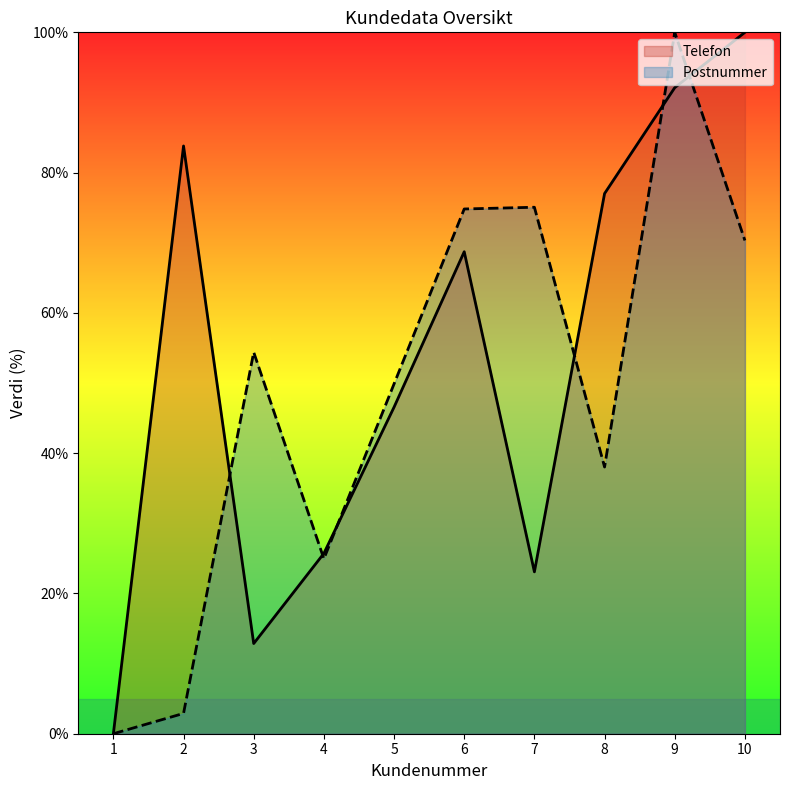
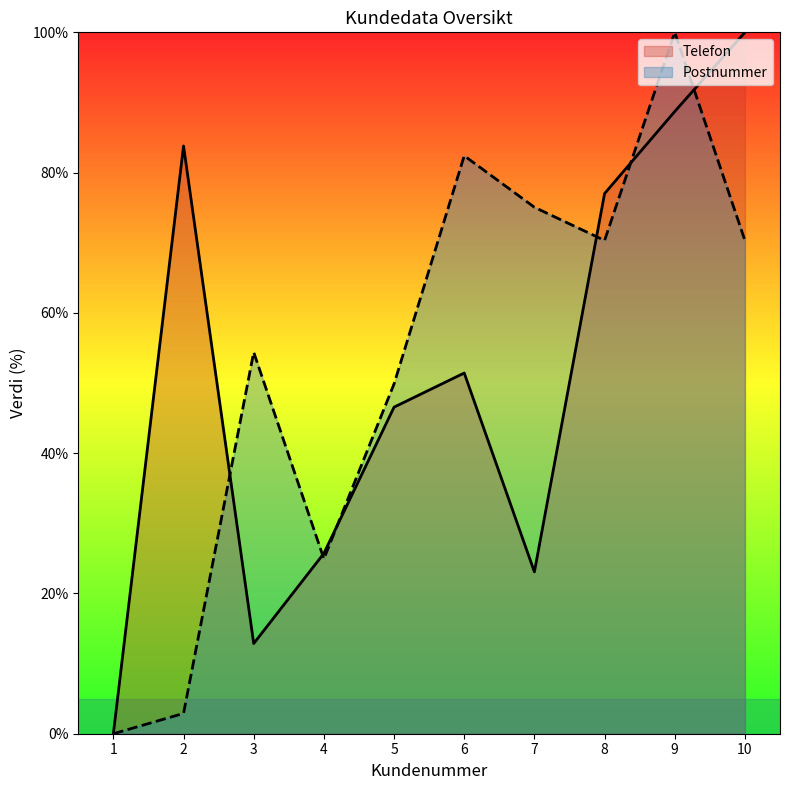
Telefon, 6: 69% -> 51%
Postnummer, 6: 75% -> 82%
Postnummer, 8: 38% -> 70%
Telefon, 9: 92% -> 89%
